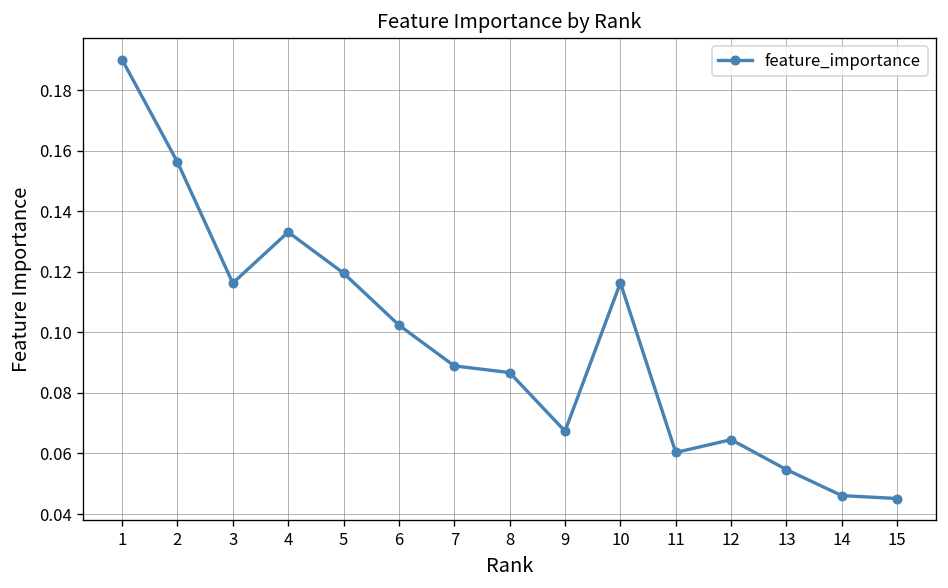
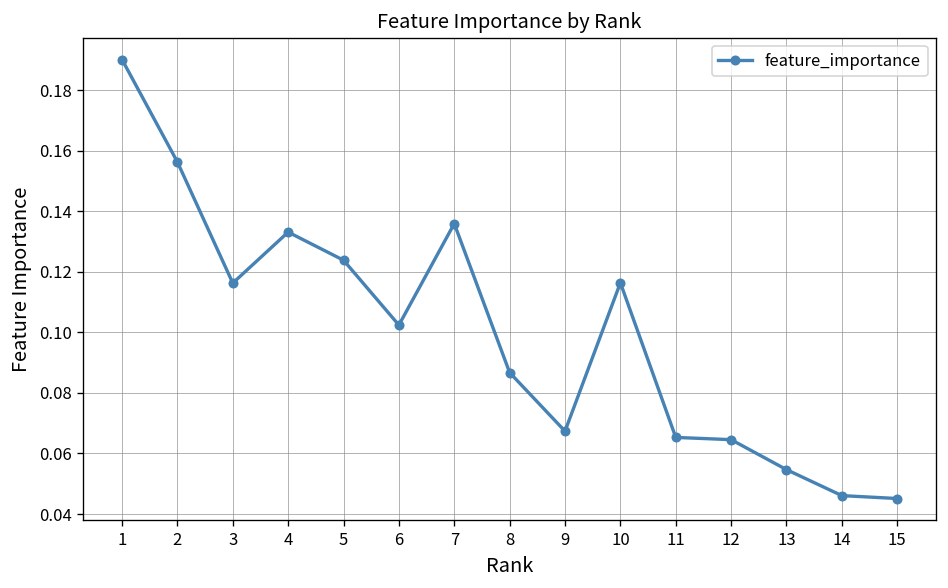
5: 0.120 -> 0.124
7: 0.089 -> 0.136
11: 0.060 -> 0.065
